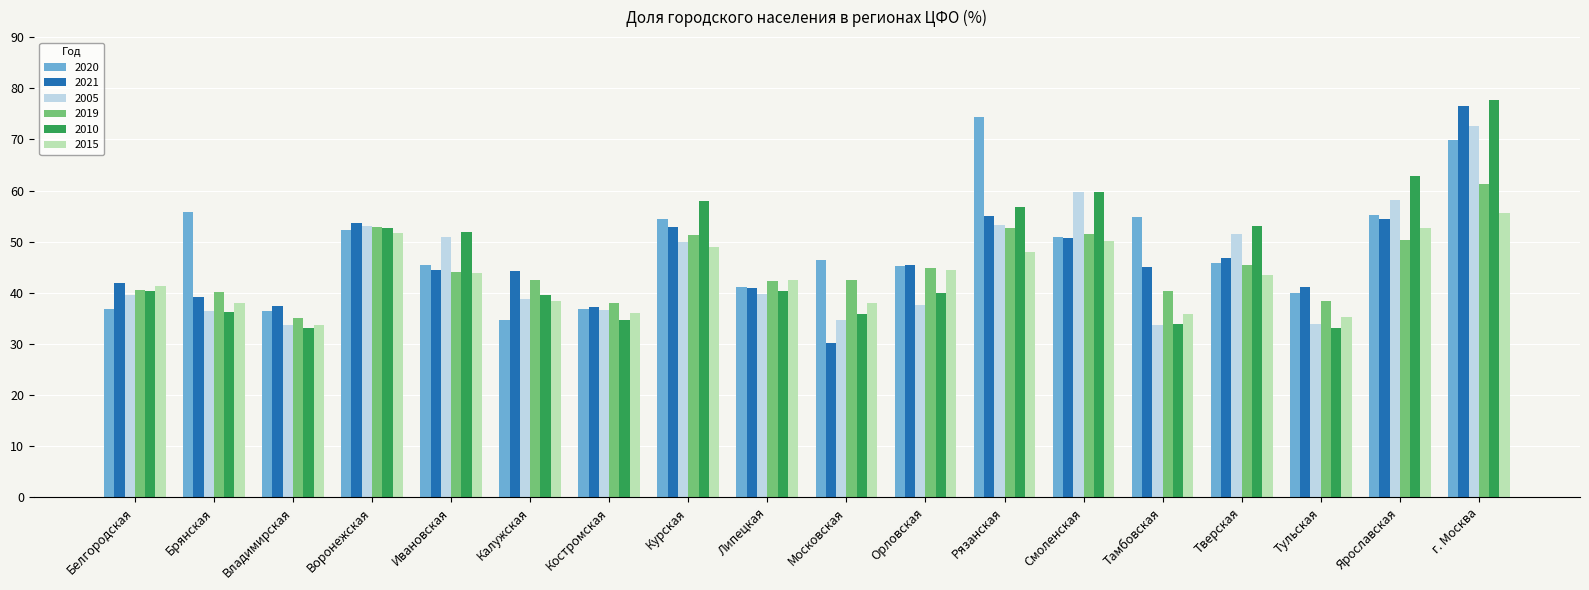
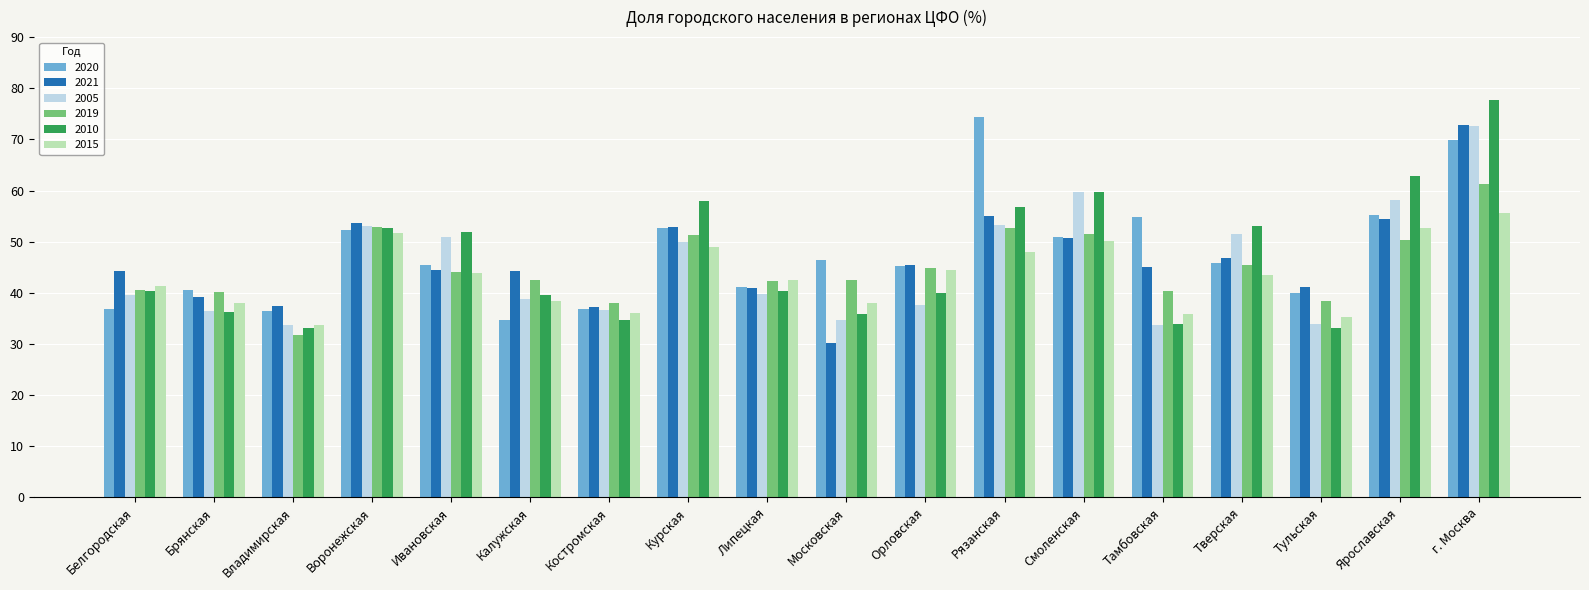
2021, Белгородская: 42 -> 44
2020, Брянская: 56 -> 41
2019, Владимирская: 35 -> 32
2020, Курская: 55 -> 53
2021, г. Москва: 77 -> 73
